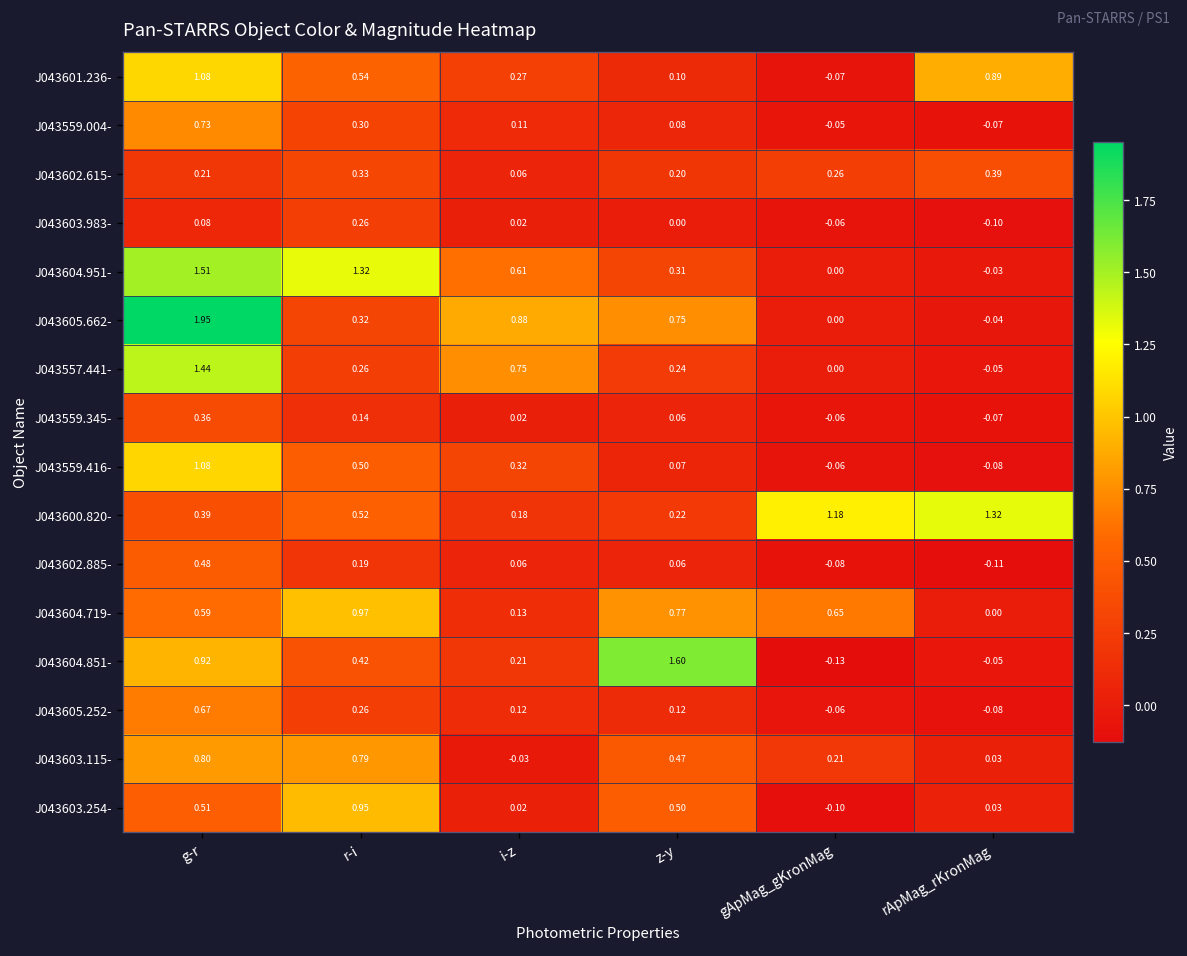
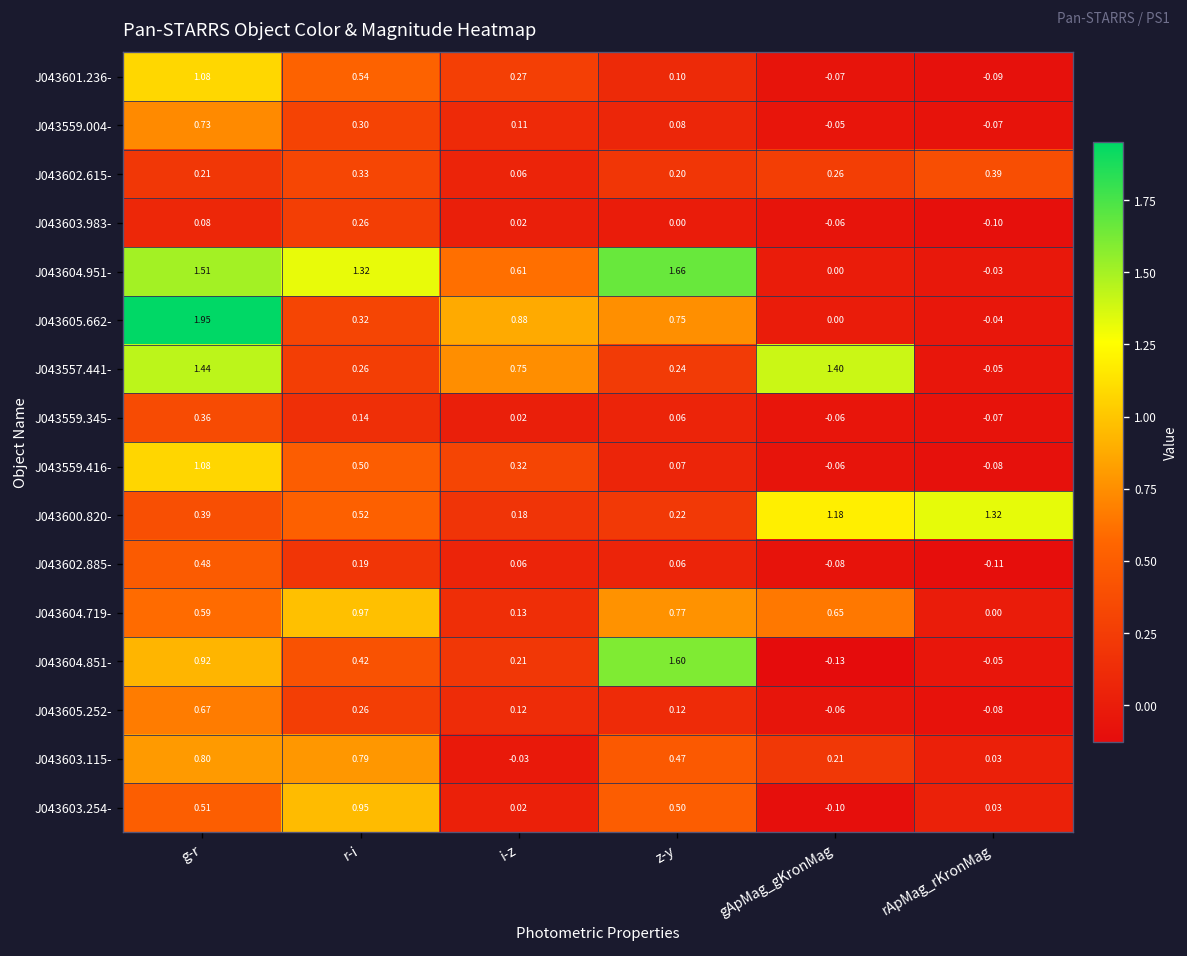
J043601.236-, rApMag_rKronMag: 0.89 -> -0.09
J043604.951-, z-y: 0.31 -> 1.66
J043557.441-, gApMag_gKronMag: 0.00 -> 1.40
